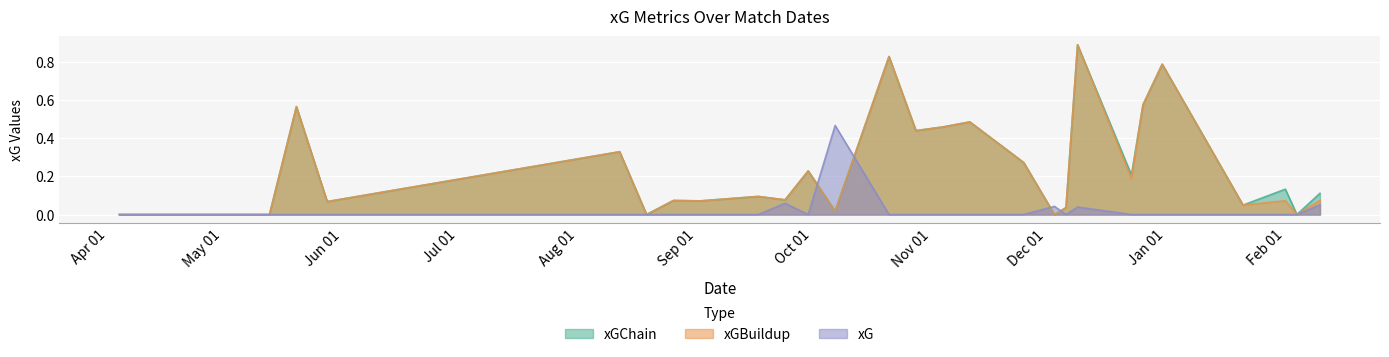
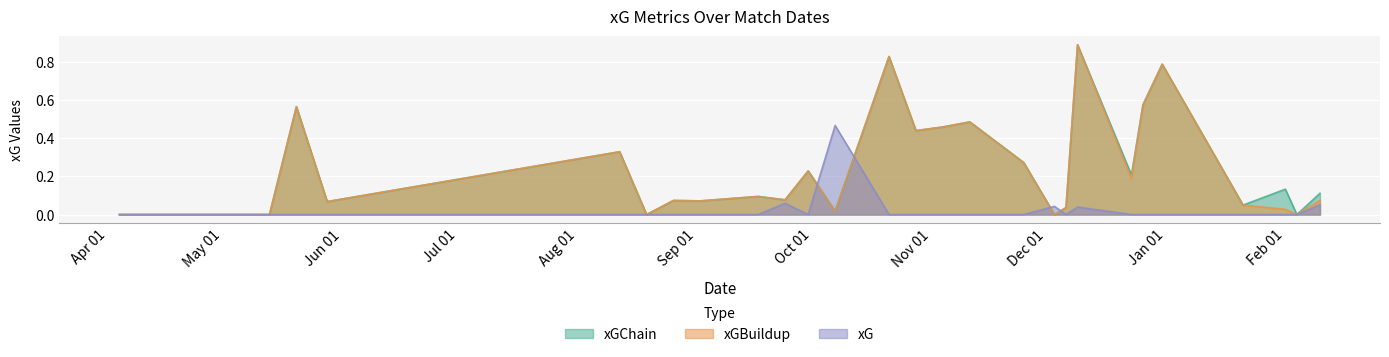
xGBuildup, Feb 01: 0.07 -> 0.03
